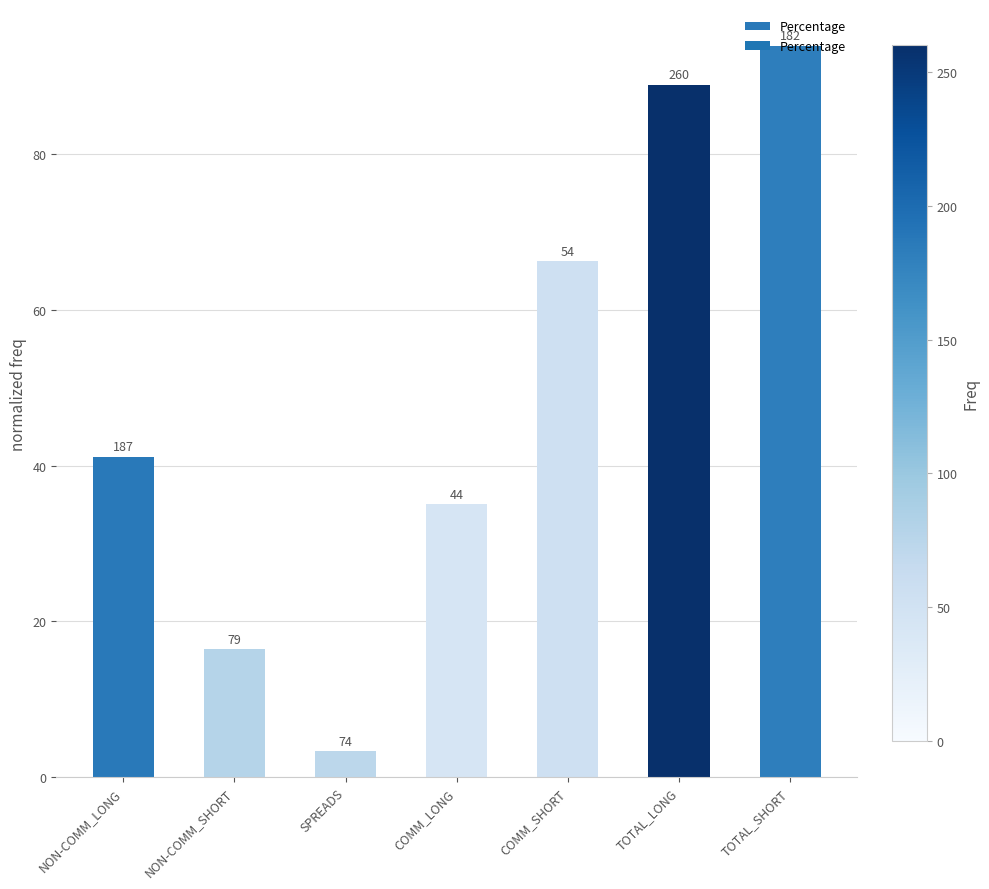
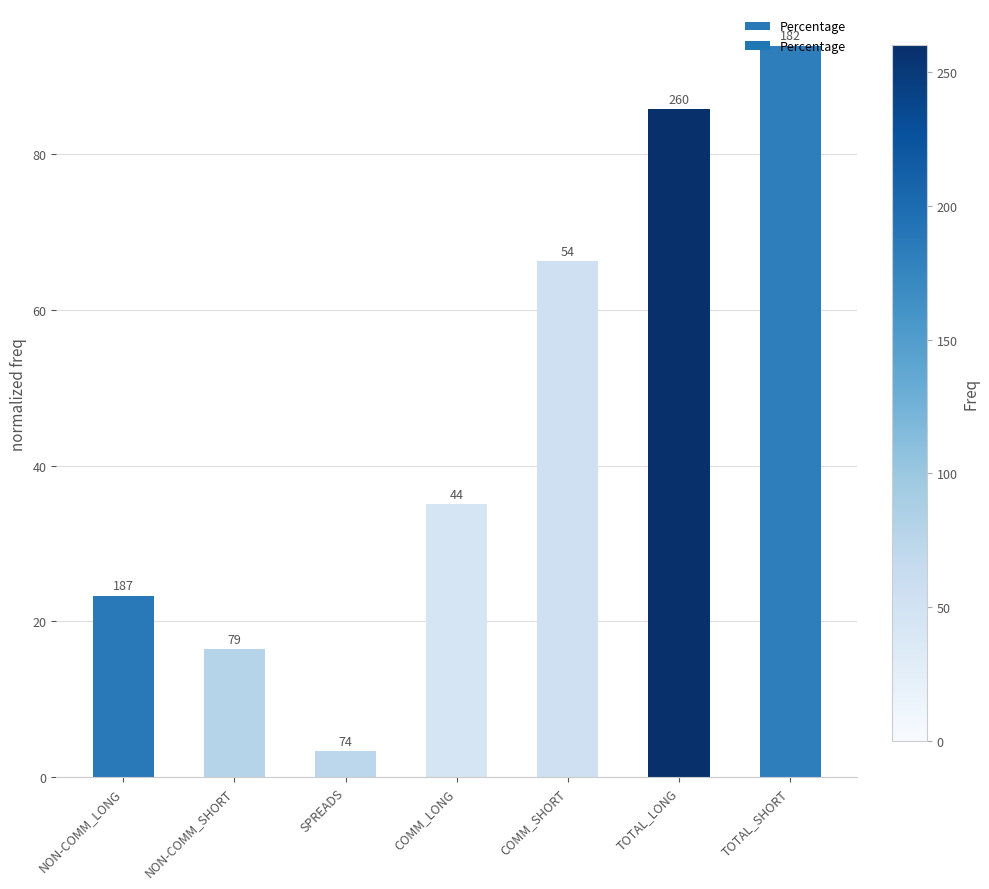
NON-COMM_LONG: 41 -> 23
TOTAL_LONG: 89 -> 86
